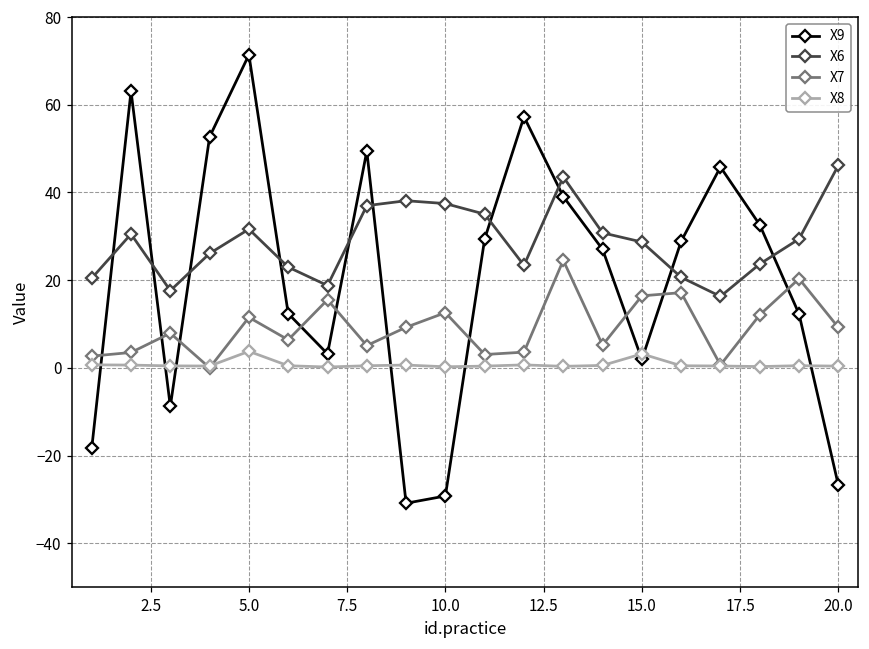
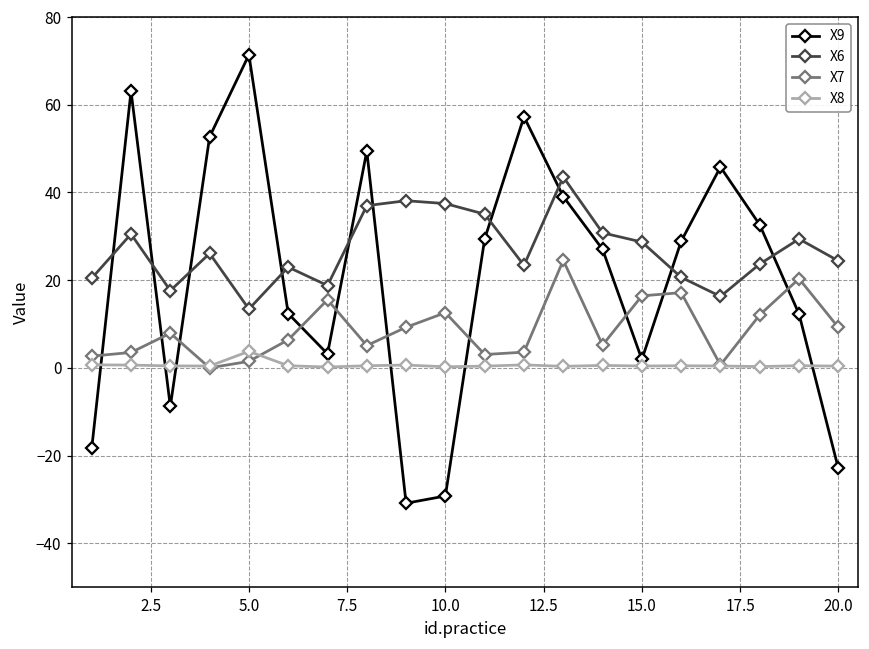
X6, 5.0: 32 -> 13
X7, 5.0: 12 -> 1
X8, 15.0: 3 -> 0
X9, 20.0: -27 -> -23
X6, 20.0: 46 -> 24
